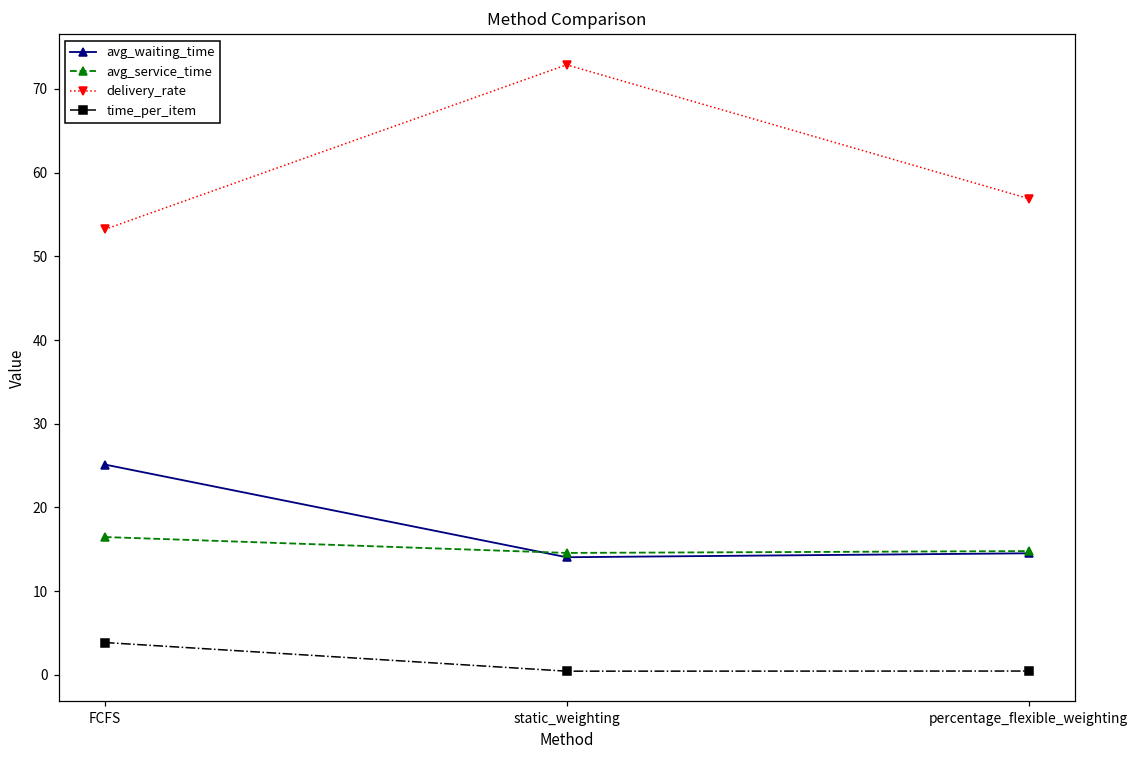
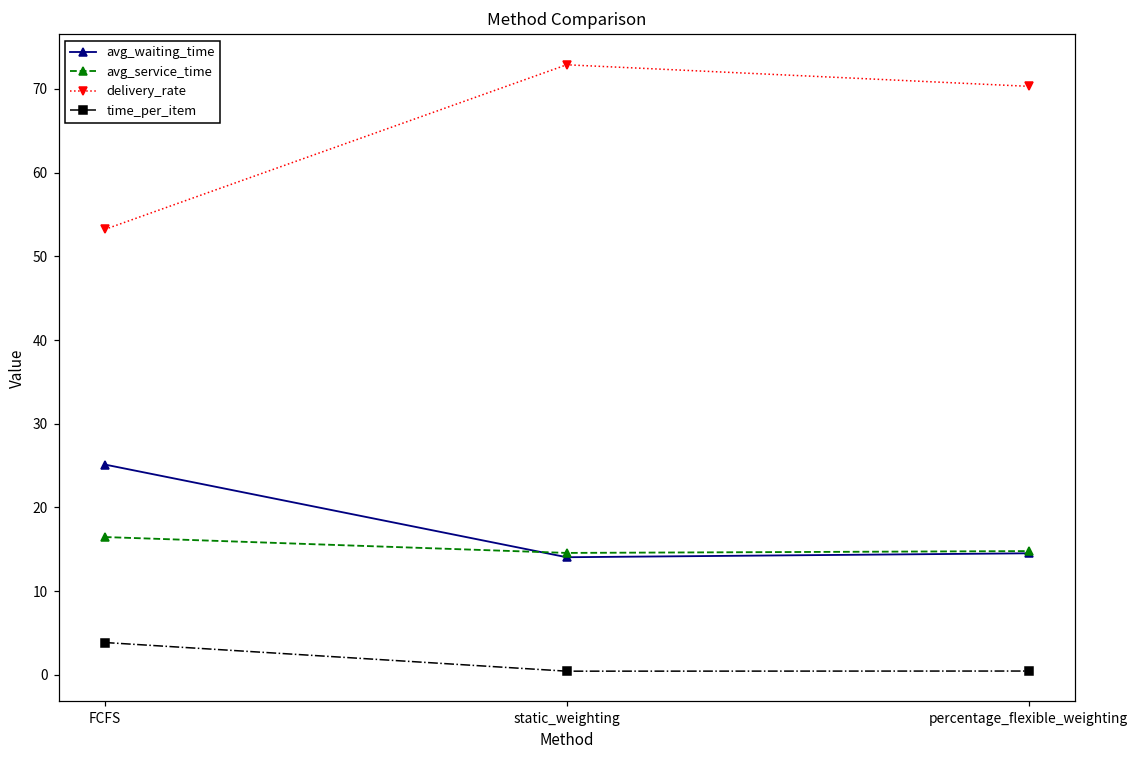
delivery_rate, percentage_flexible_weighting: 57 -> 70
